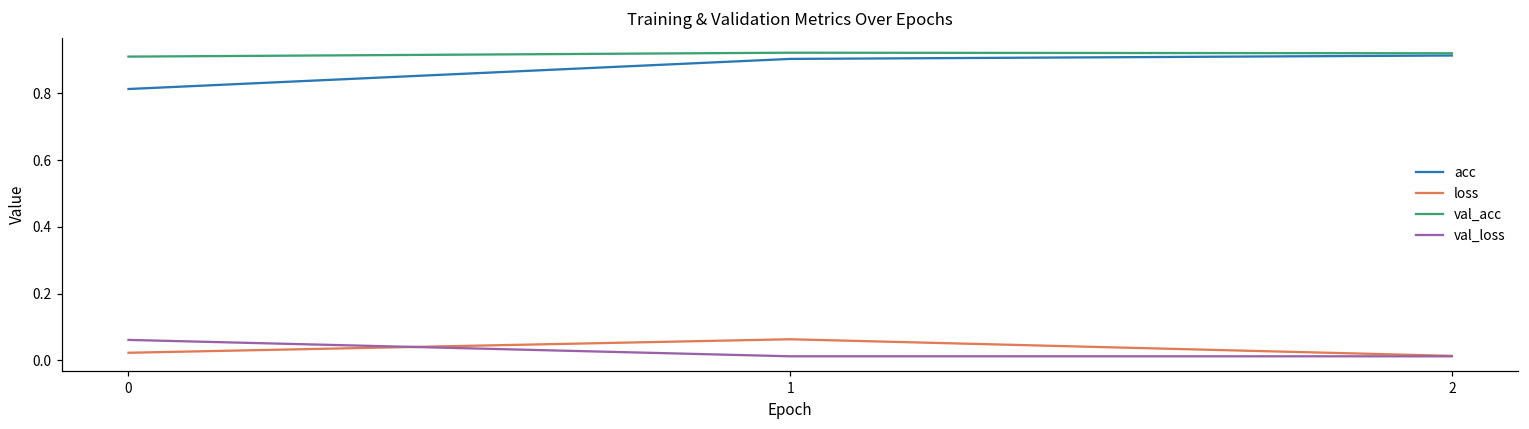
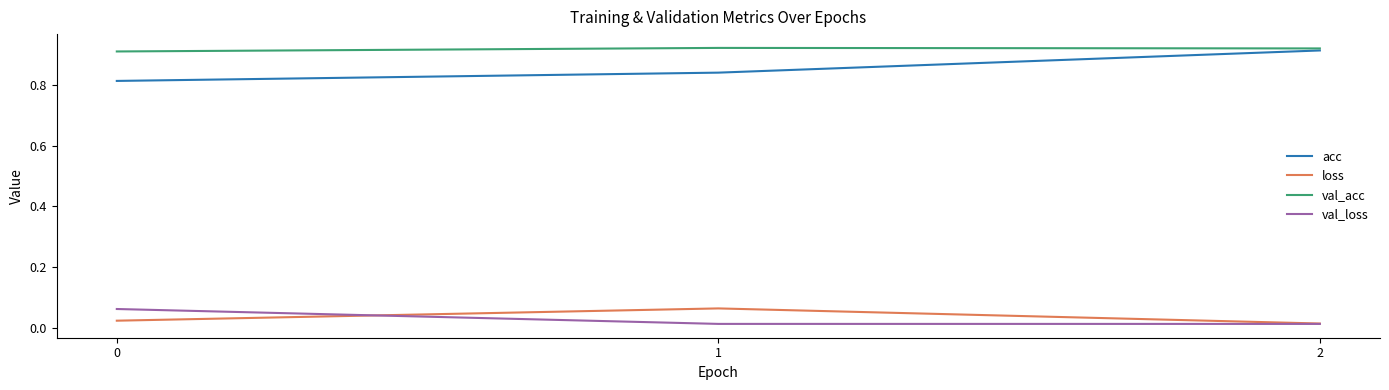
acc, 1: 0.90 -> 0.84
